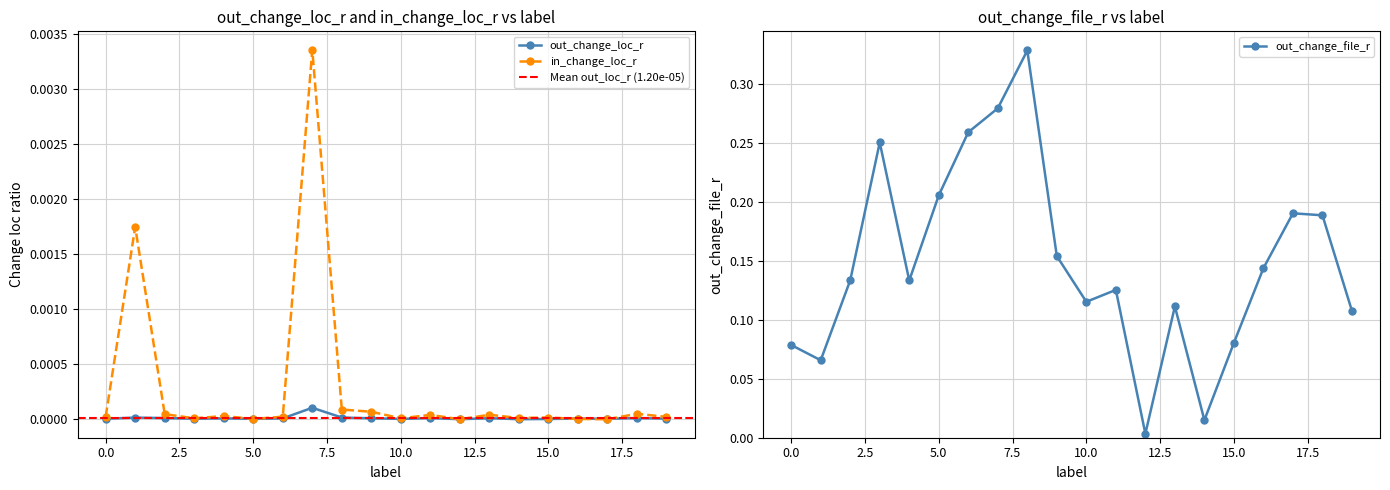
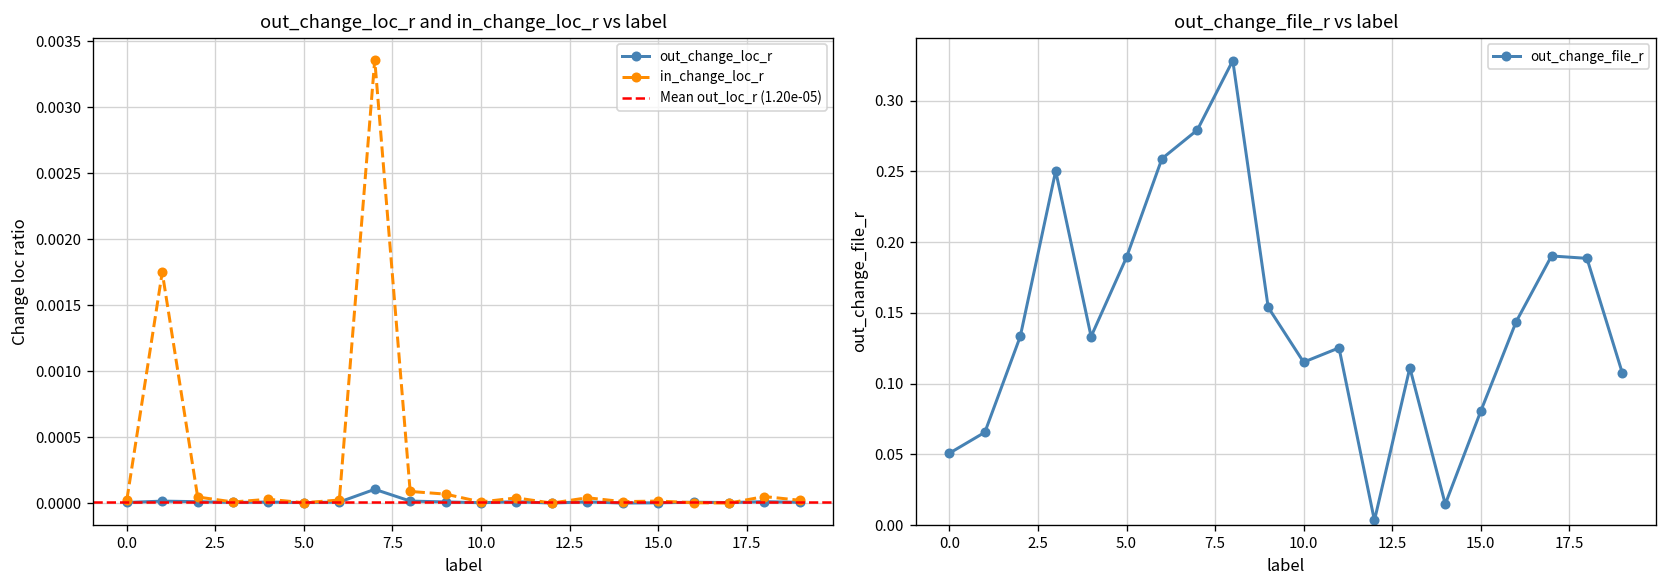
out_change_file_r vs label, 0.0: 0.079 -> 0.051
out_change_file_r vs label, 5.0: 0.205 -> 0.189
